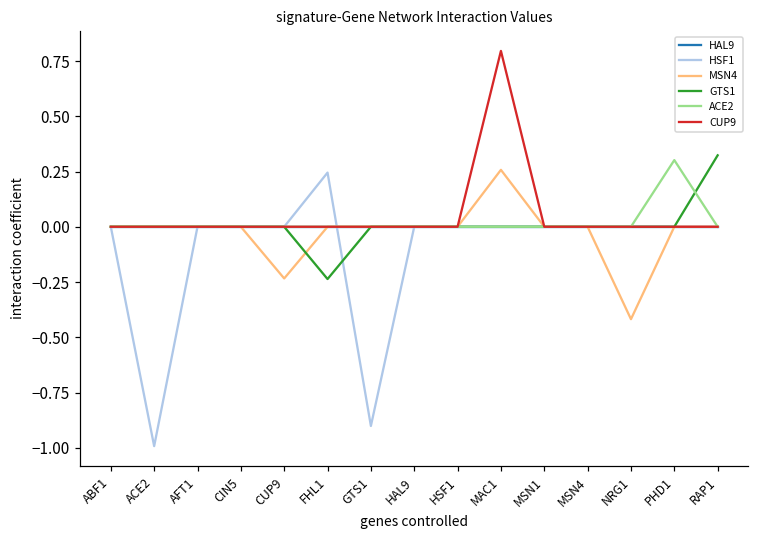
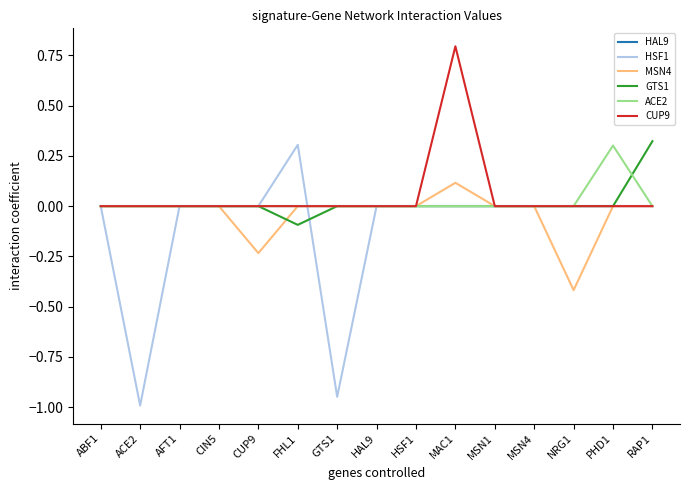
HSF1, FHL1: 0.25 -> 0.31
GTS1, FHL1: -0.24 -> -0.09
HSF1, GTS1: -0.90 -> -0.95
MSN4, MAC1: 0.26 -> 0.12
